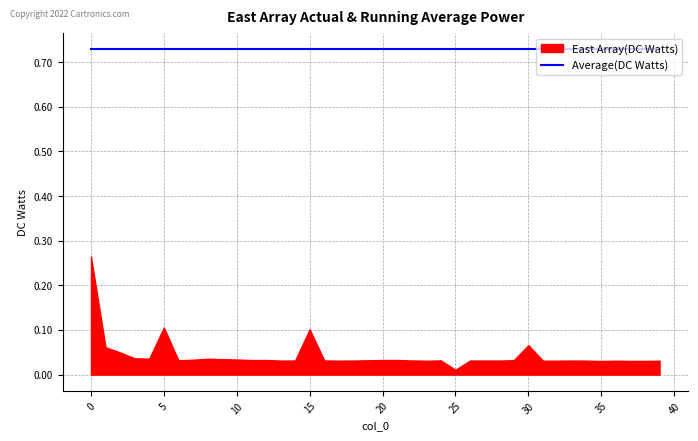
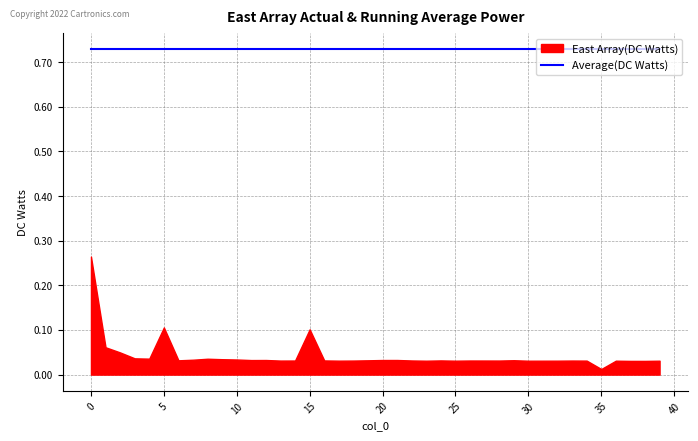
East Array(DC Watts), 25: 0.01 -> 0.03
East Array(DC Watts), 30: 0.07 -> 0.03
East Array(DC Watts), 35: 0.03 -> 0.01
